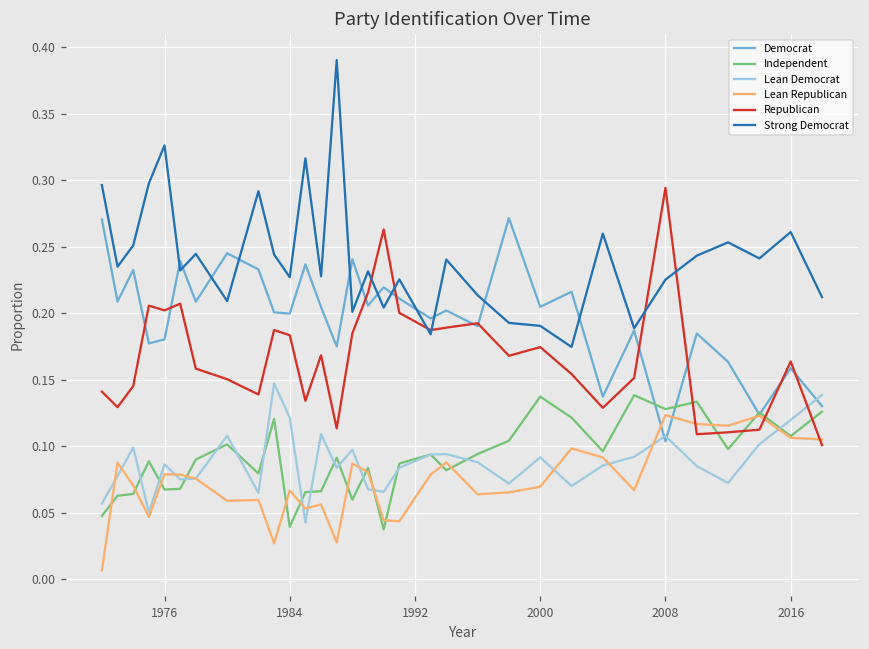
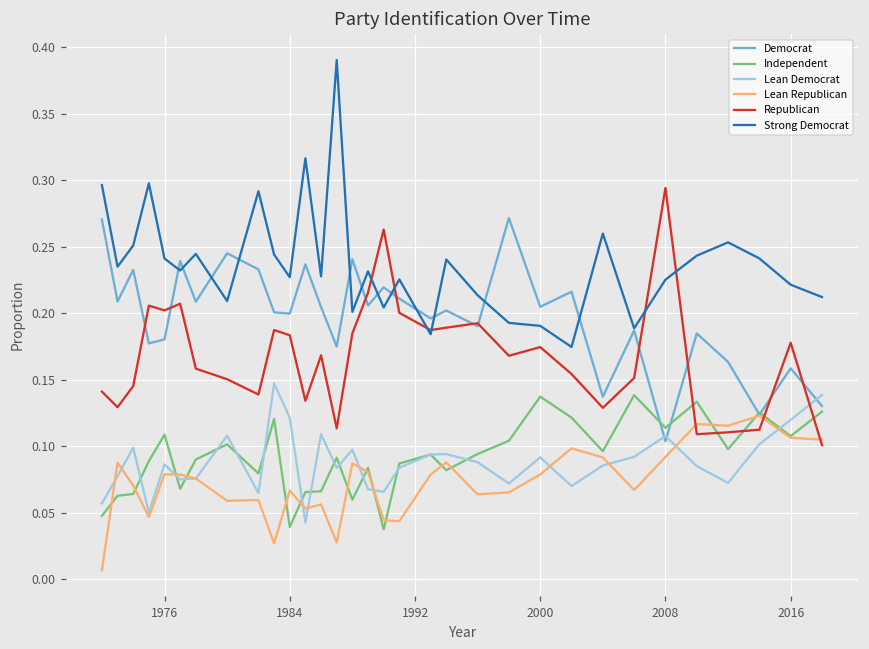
Independent, 1976: 0.067 -> 0.109
Strong Democrat, 1976: 0.326 -> 0.241
Lean Republican, 2000: 0.069 -> 0.079
Independent, 2008: 0.128 -> 0.114
Lean Republican, 2008: 0.123 -> 0.092
Republican, 2016: 0.164 -> 0.178
Strong Democrat, 2016: 0.261 -> 0.221
